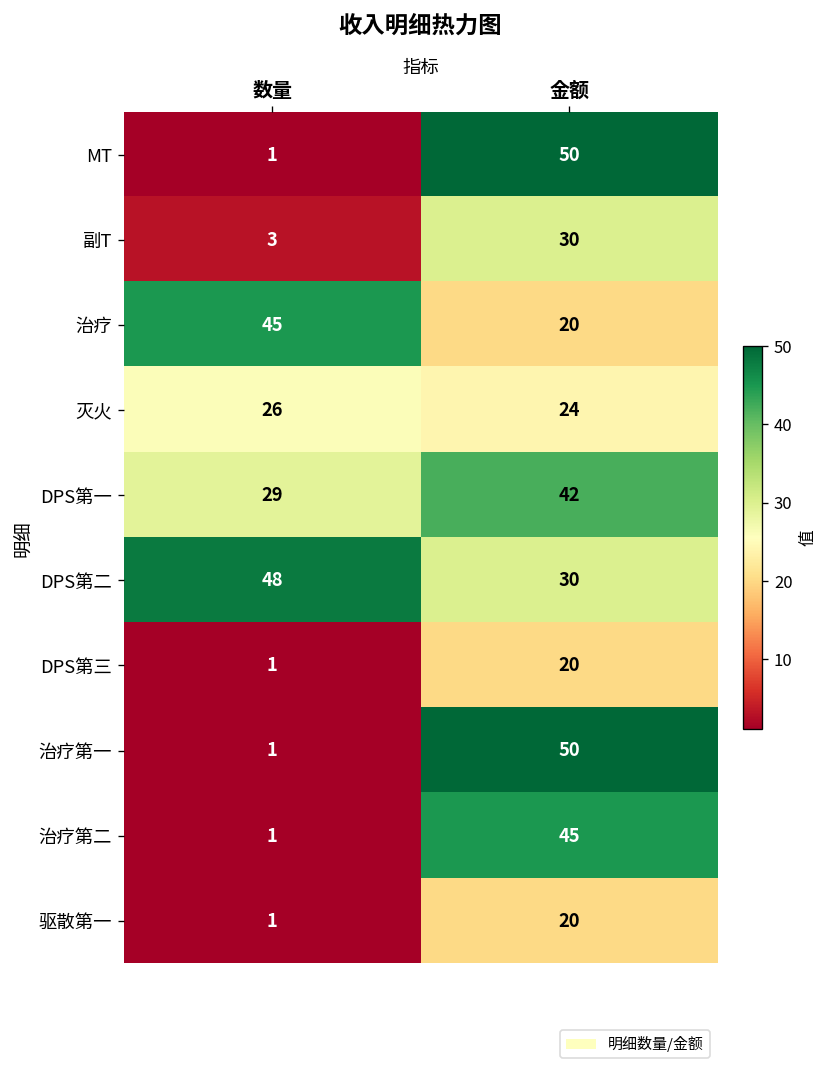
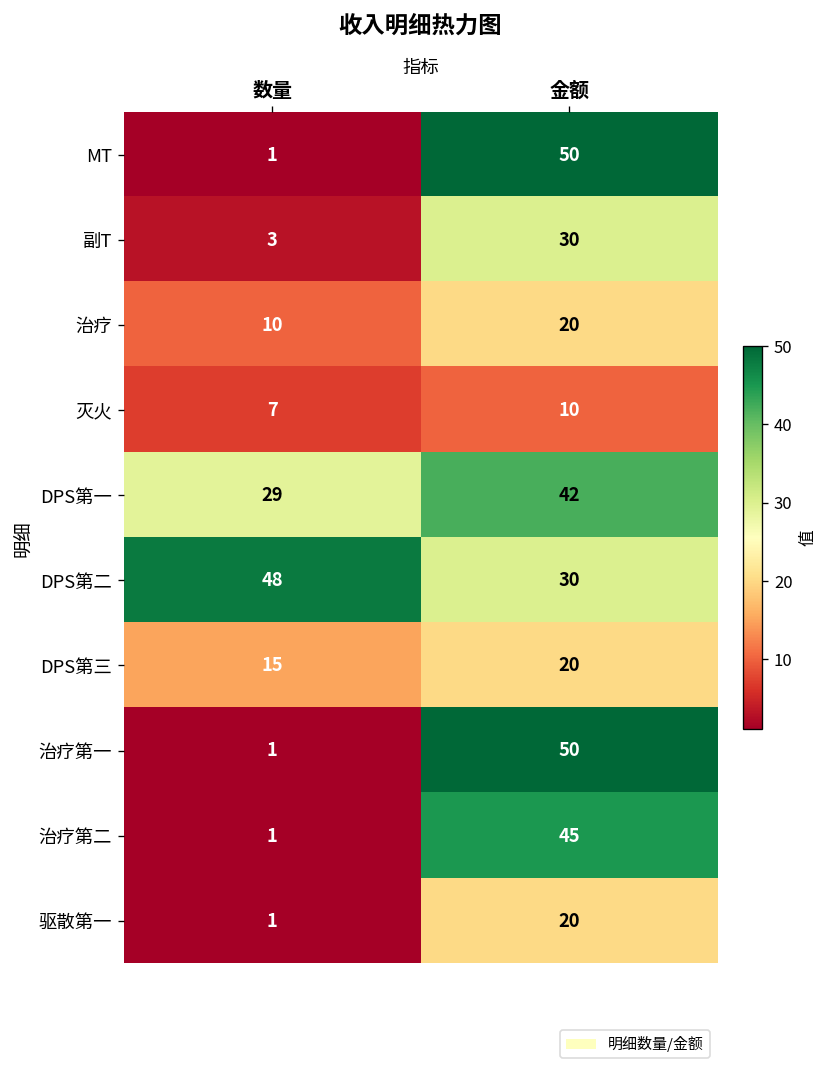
治疗, 数量: 45 -> 10
灭火, 数量: 26 -> 7
灭火, 金额: 24 -> 10
DPS第三, 数量: 1 -> 15
